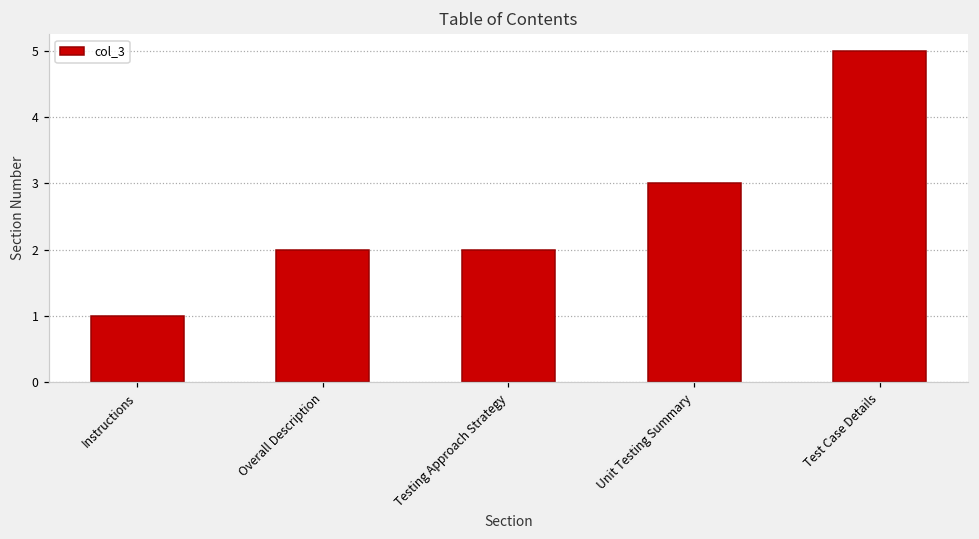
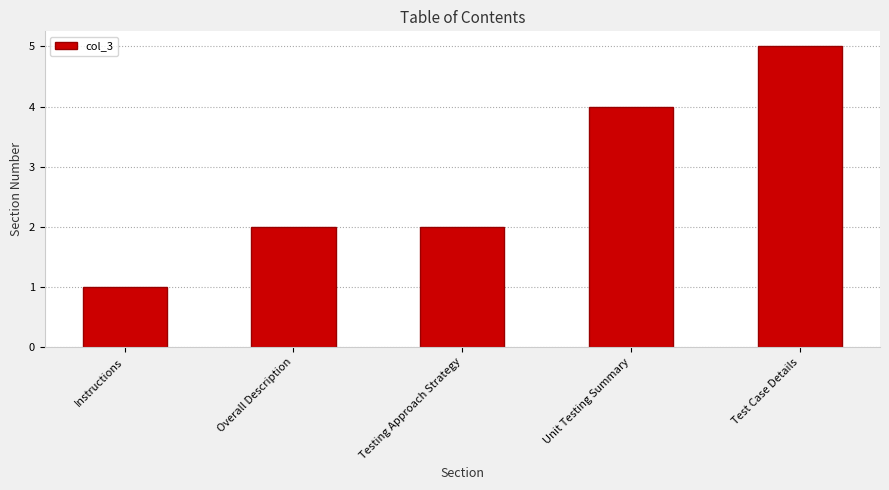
Unit Testing Summary: 3 -> 4
